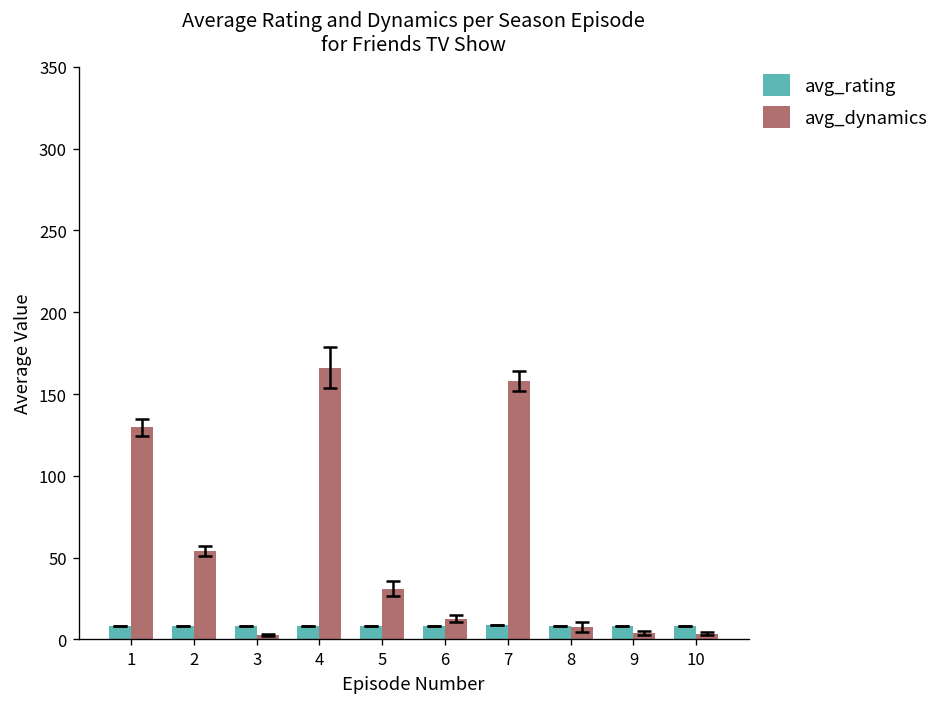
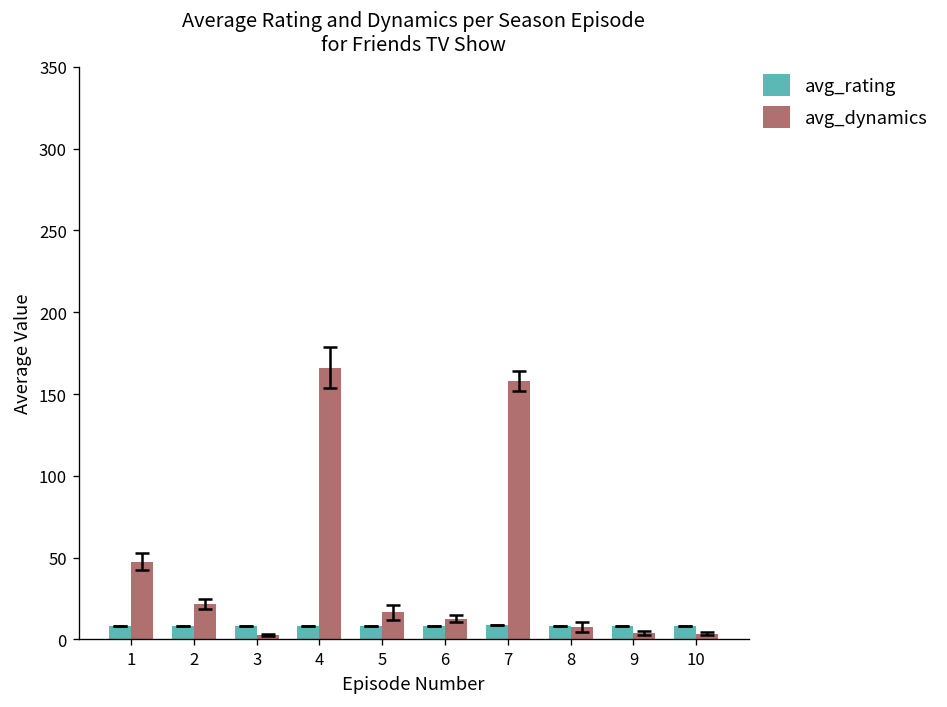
avg_dynamics, 1: 130 -> 48
avg_dynamics, 2: 54 -> 22
avg_dynamics, 5: 31 -> 17
